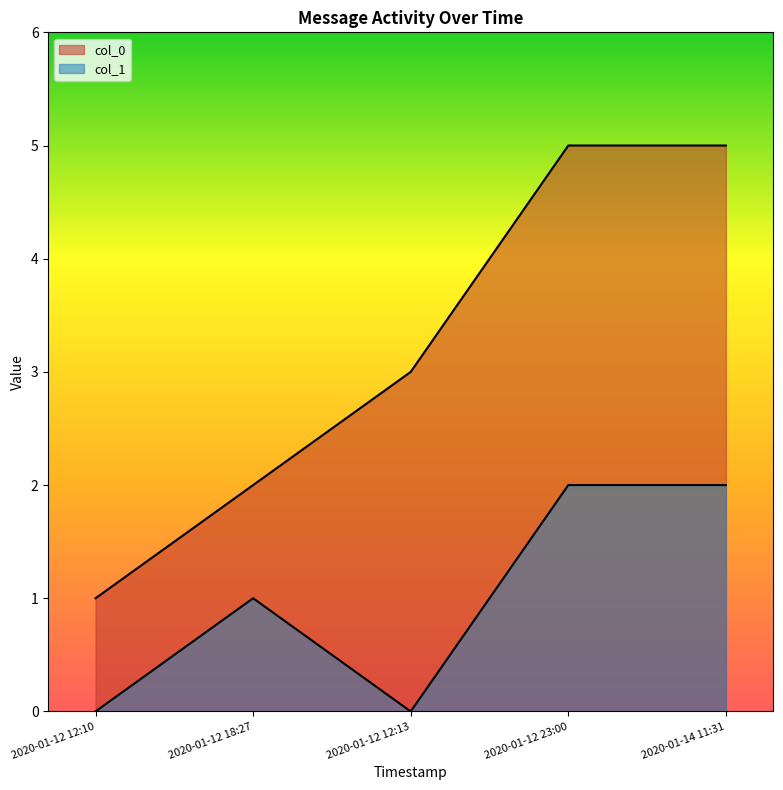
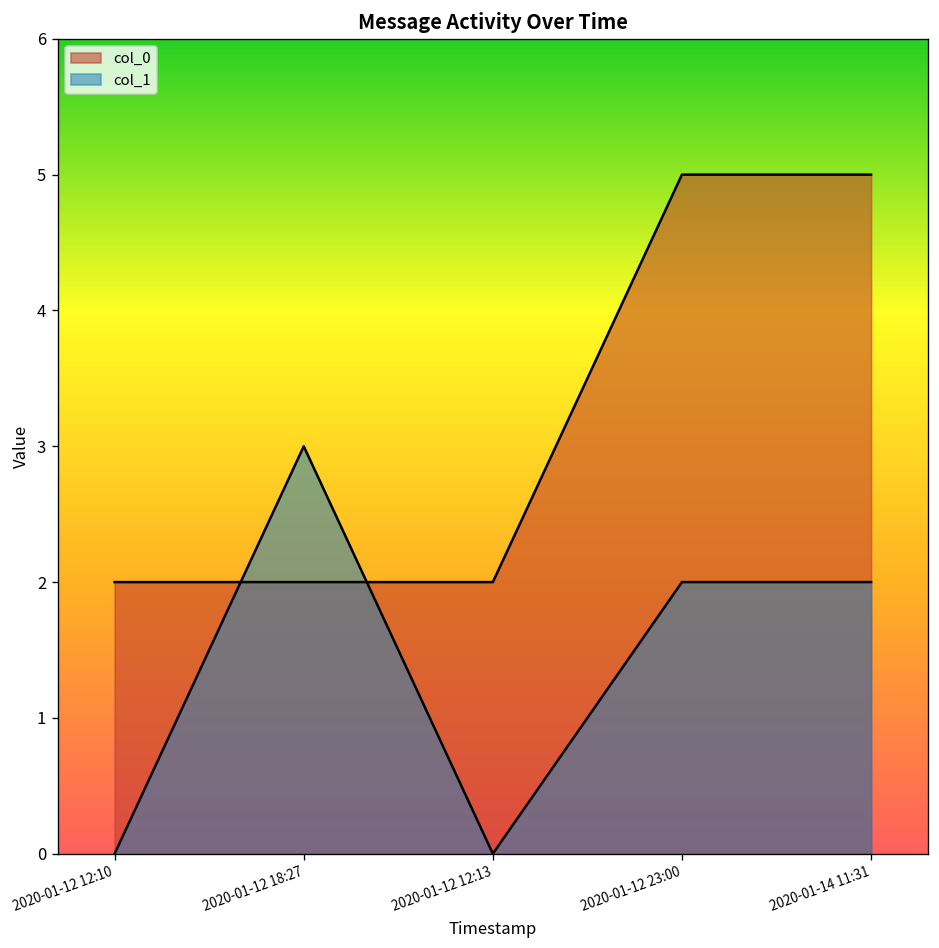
col_0, 2020-01-12 12:10: 1 -> 2
col_1, 2020-01-12 18:27: 1 -> 3
col_0, 2020-01-12 12:13: 3 -> 2
